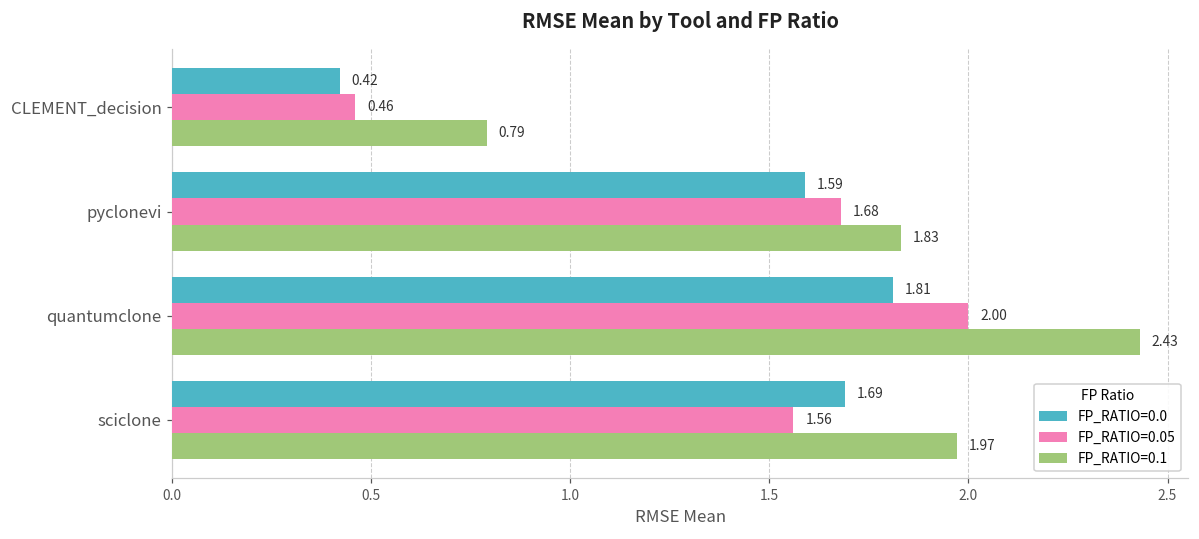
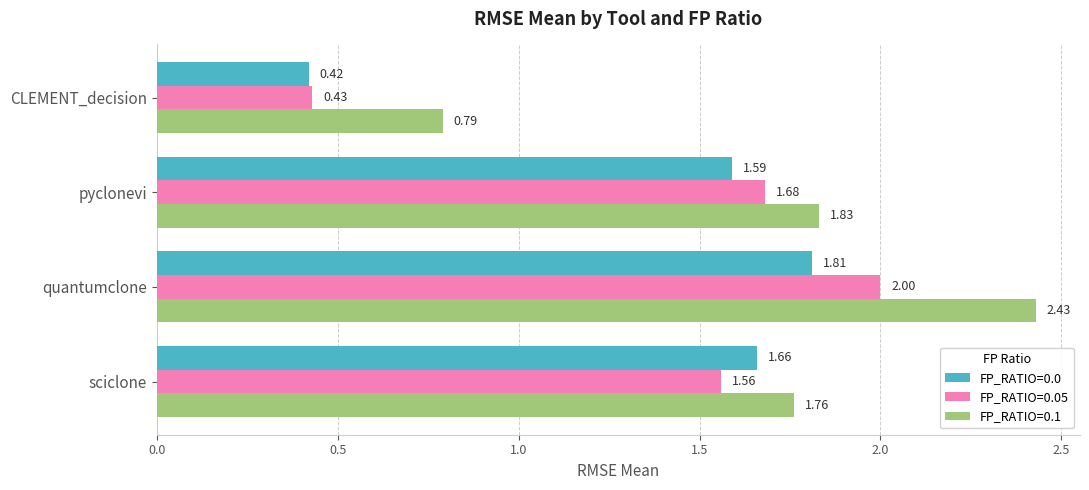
FP_RATIO=0.05, CLEMENT_decision: 0.46 -> 0.43
FP_RATIO=0.0, sciclone: 1.69 -> 1.66
FP_RATIO=0.1, sciclone: 1.97 -> 1.76
